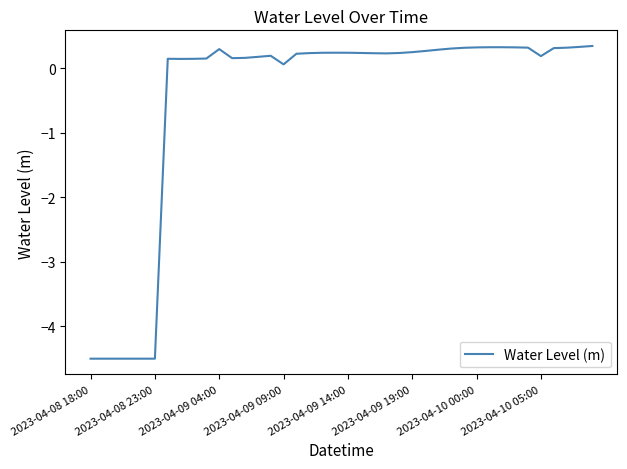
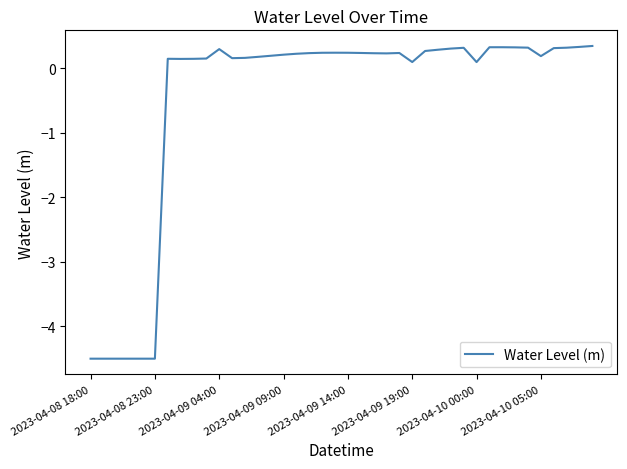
2023-04-09 09:00: 0.1 -> 0.2
2023-04-09 19:00: 0.2 -> 0.1
2023-04-10 00:00: 0.3 -> 0.1
